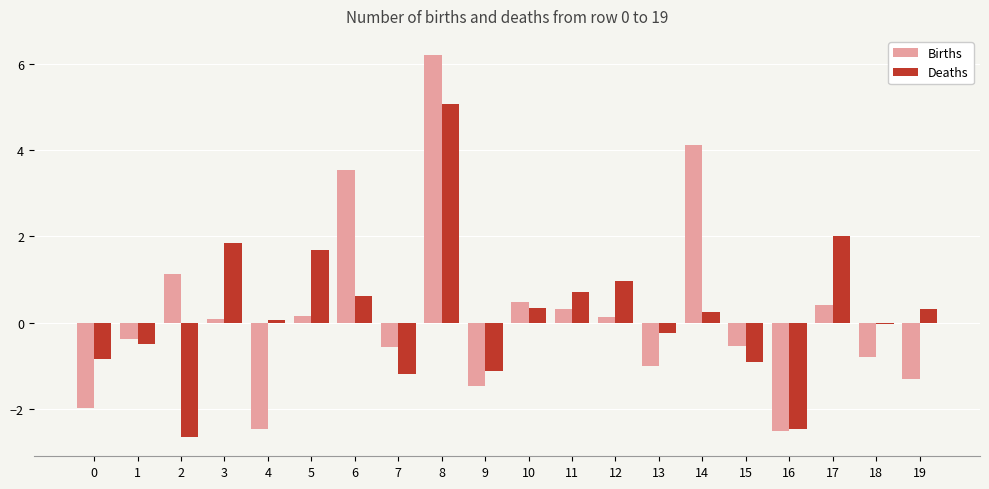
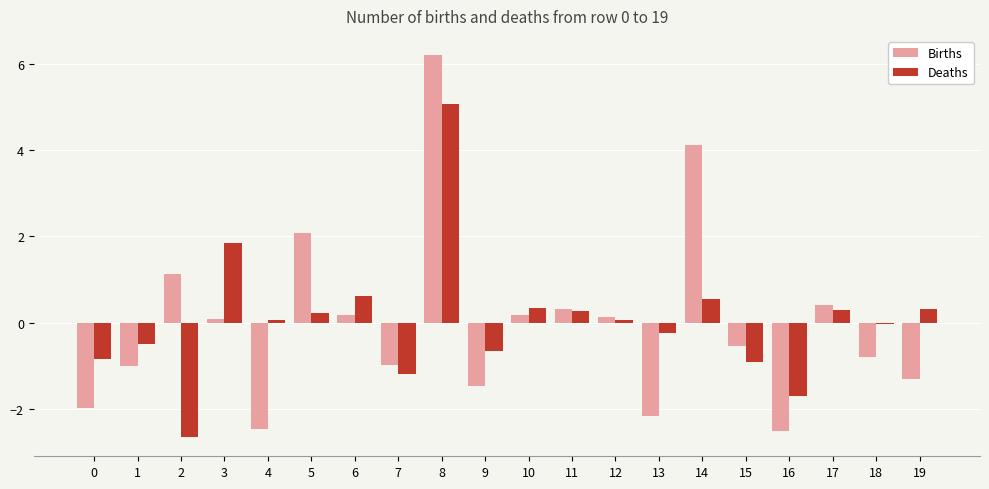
Births, 1: -0.4 -> -1.0
Births, 5: 0.1 -> 2.1
Deaths, 5: 1.7 -> 0.2
Births, 6: 3.5 -> 0.2
Births, 7: -0.6 -> -1.0
Deaths, 9: -1.1 -> -0.7
Births, 10: 0.5 -> 0.2
Deaths, 11: 0.7 -> 0.3
Deaths, 12: 1.0 -> 0.1
Births, 13: -1.0 -> -2.2
Deaths, 14: 0.3 -> 0.6
Deaths, 16: -2.5 -> -1.7
Deaths, 17: 2.0 -> 0.3
